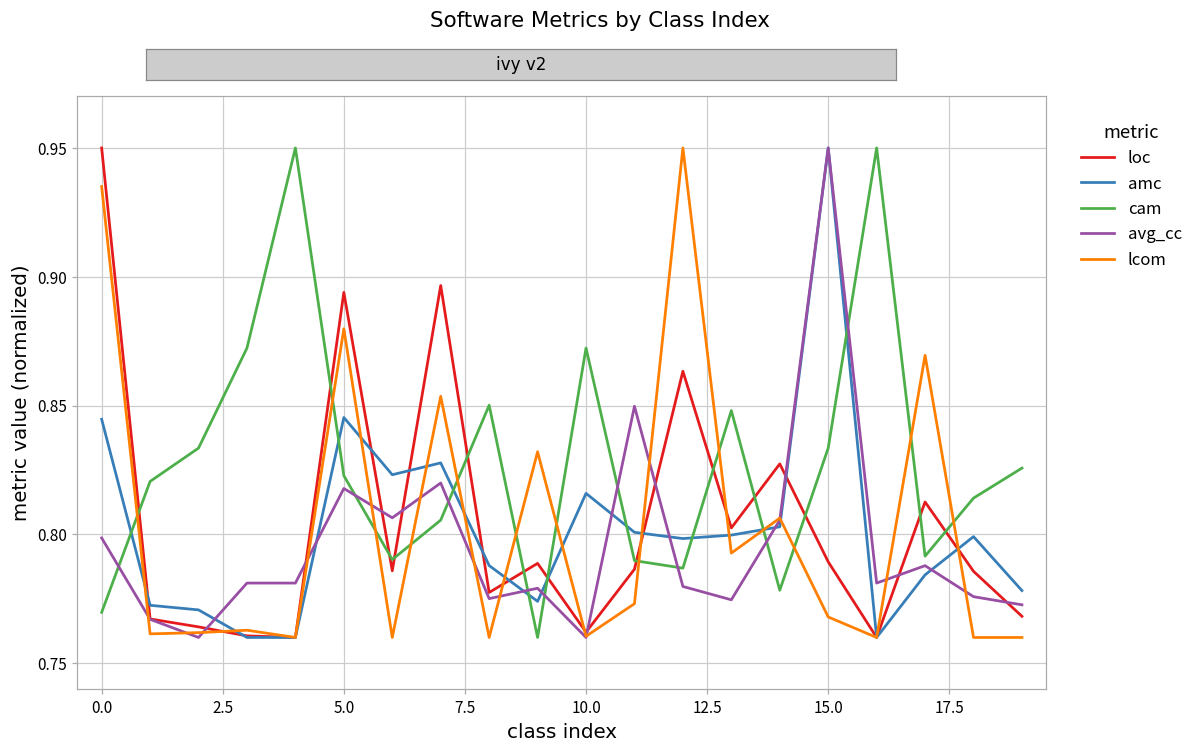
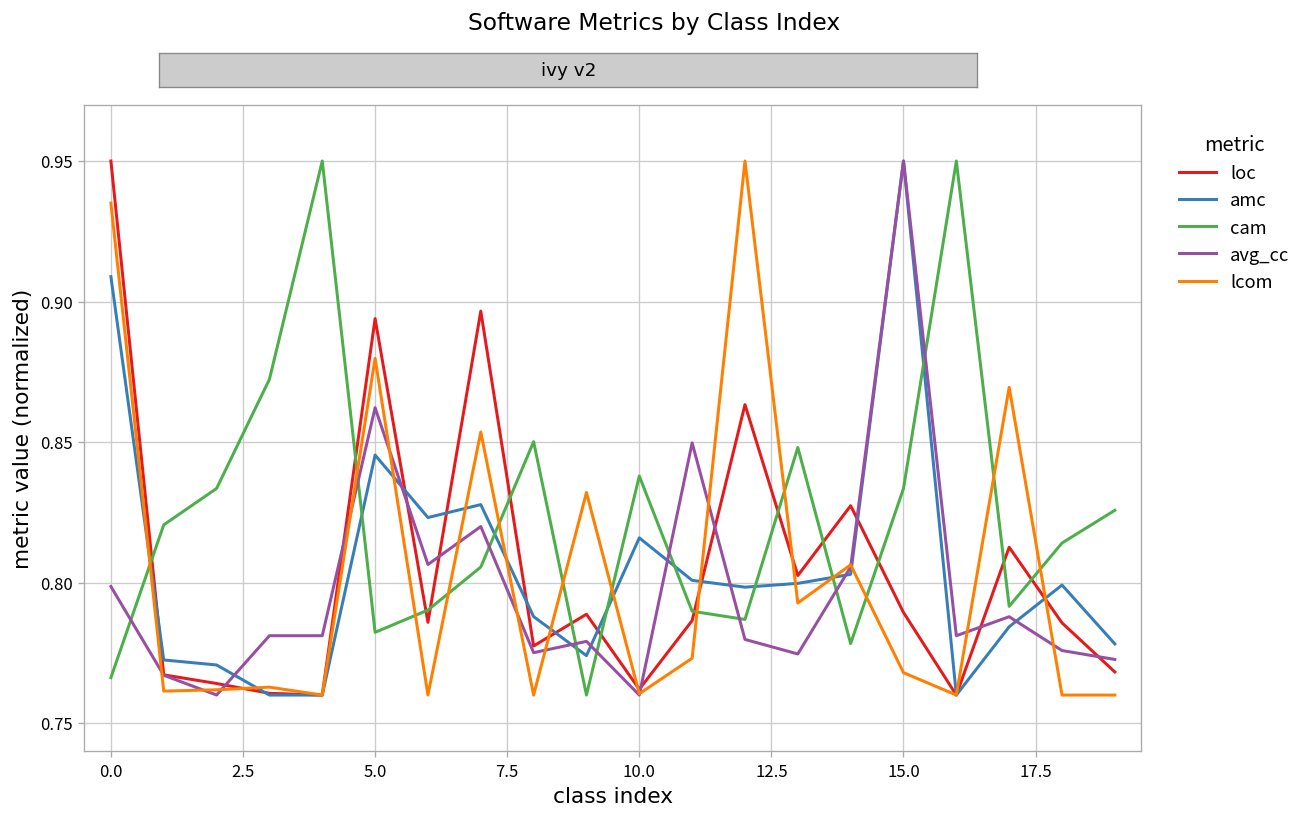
amc, 0.0: 0.845 -> 0.909
cam, 0.0: 0.770 -> 0.766
cam, 5.0: 0.823 -> 0.782
avg_cc, 5.0: 0.818 -> 0.862
cam, 10.0: 0.872 -> 0.838
